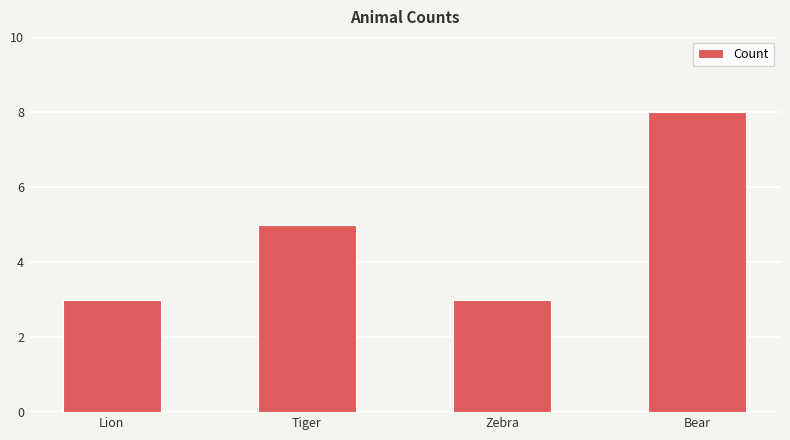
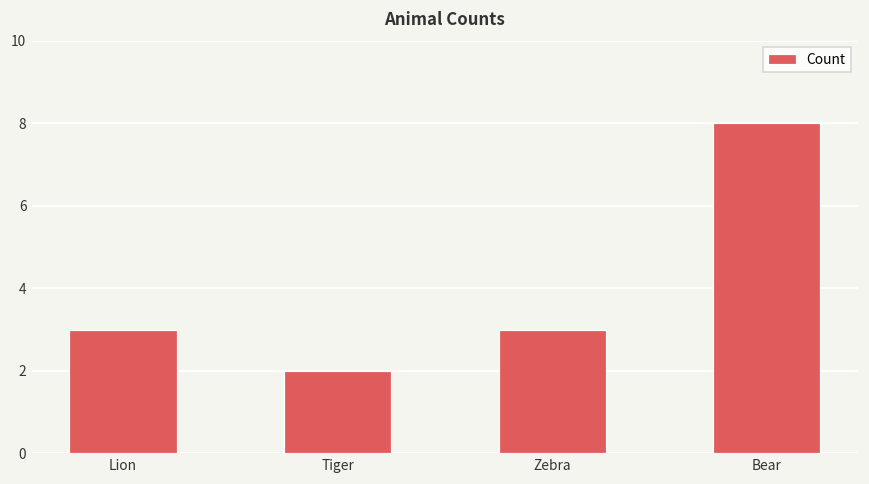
Tiger: 5 -> 2
